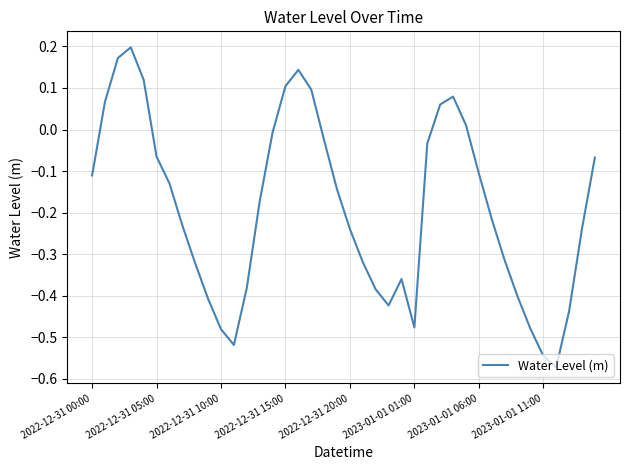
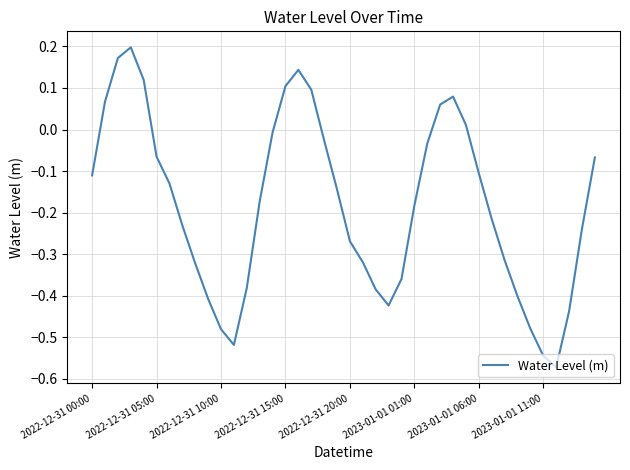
2022-12-31 20:00: -0.24 -> -0.27
2023-01-01 01:00: -0.48 -> -0.18
